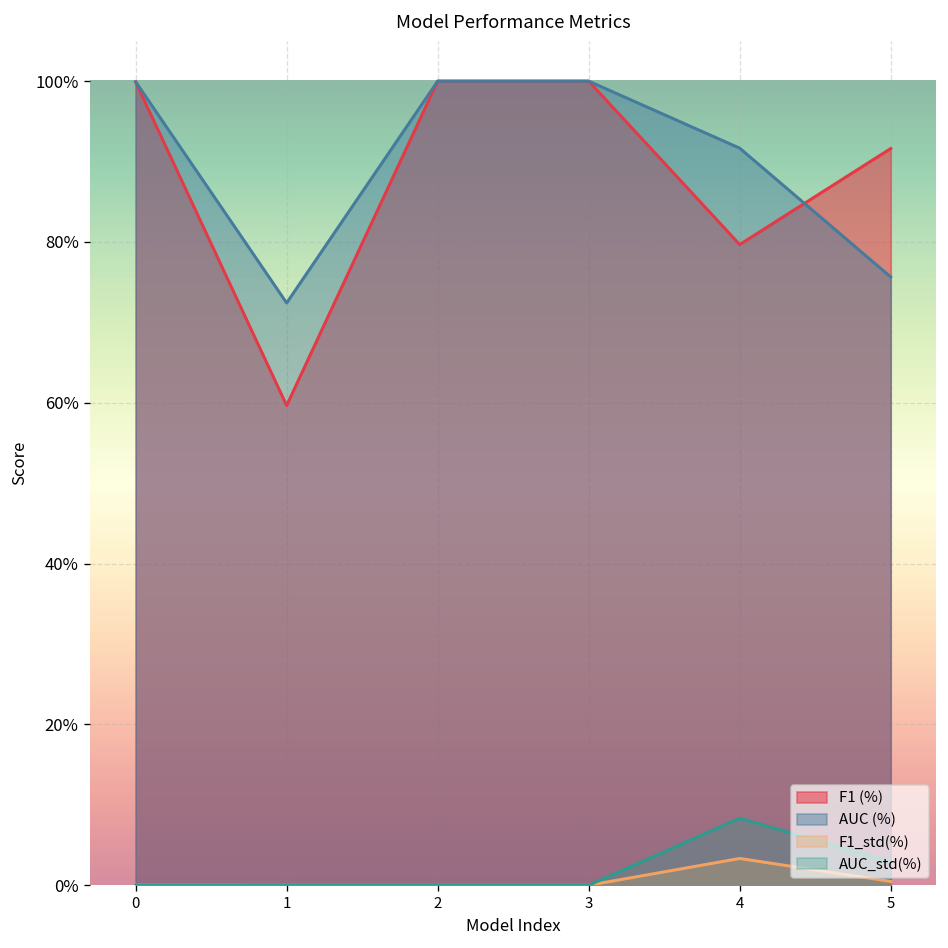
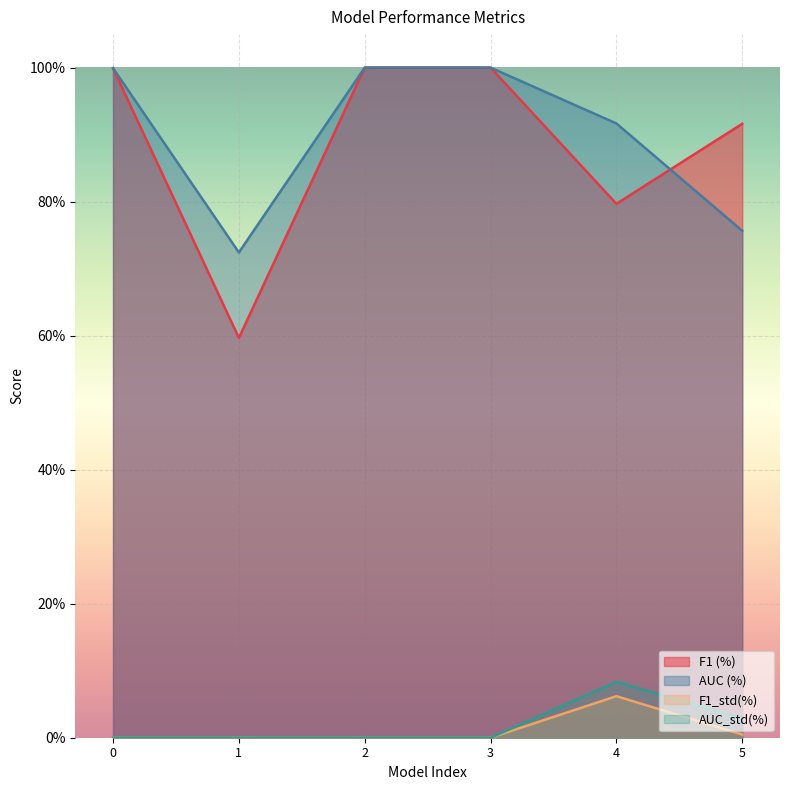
F1_std(%), 4: 3% -> 6%
